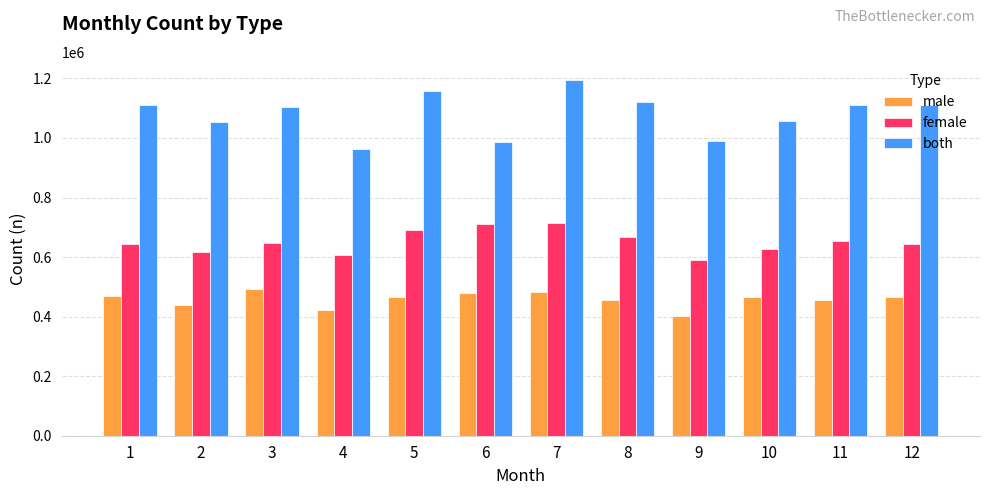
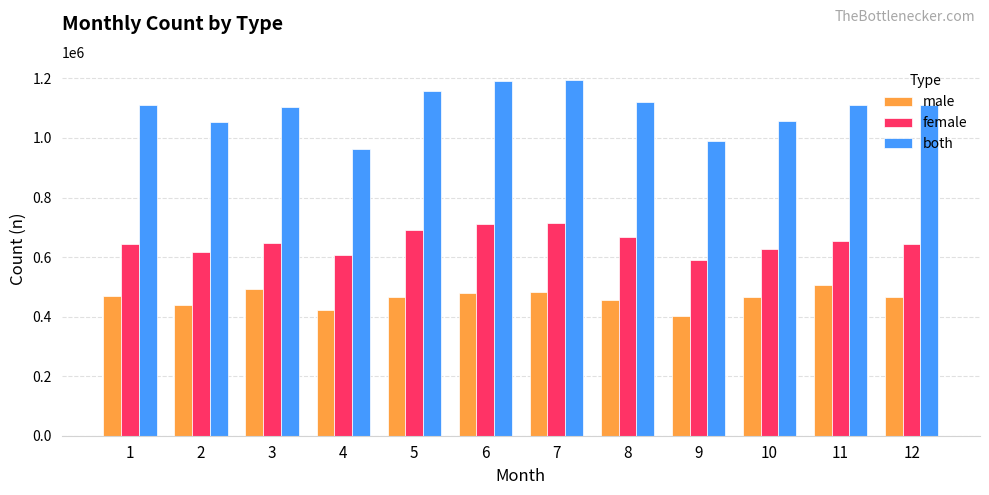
both, 6: 990000 -> 1190000
male, 11: 460000 -> 500000
